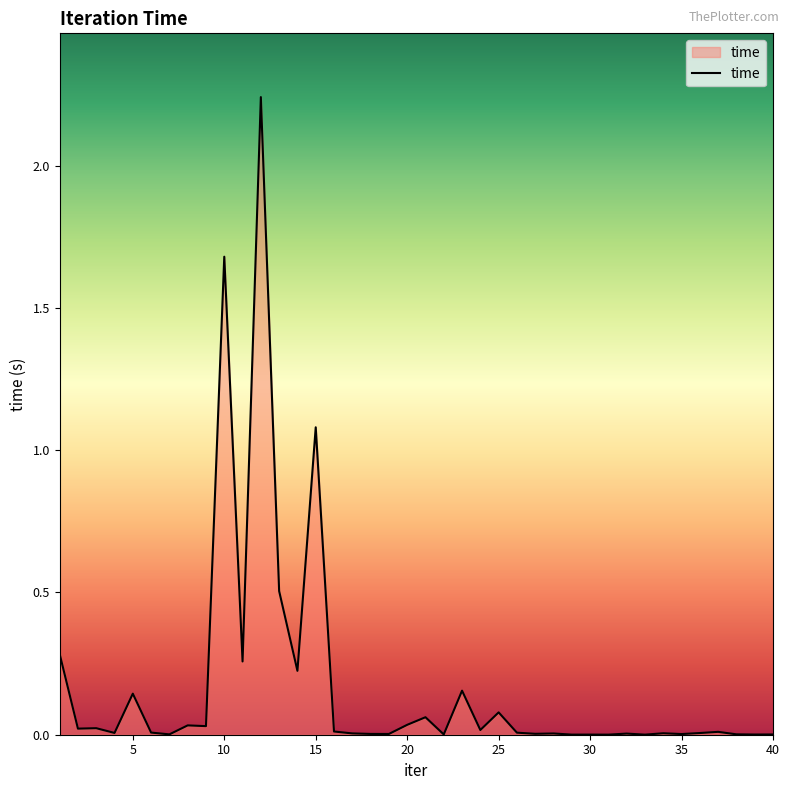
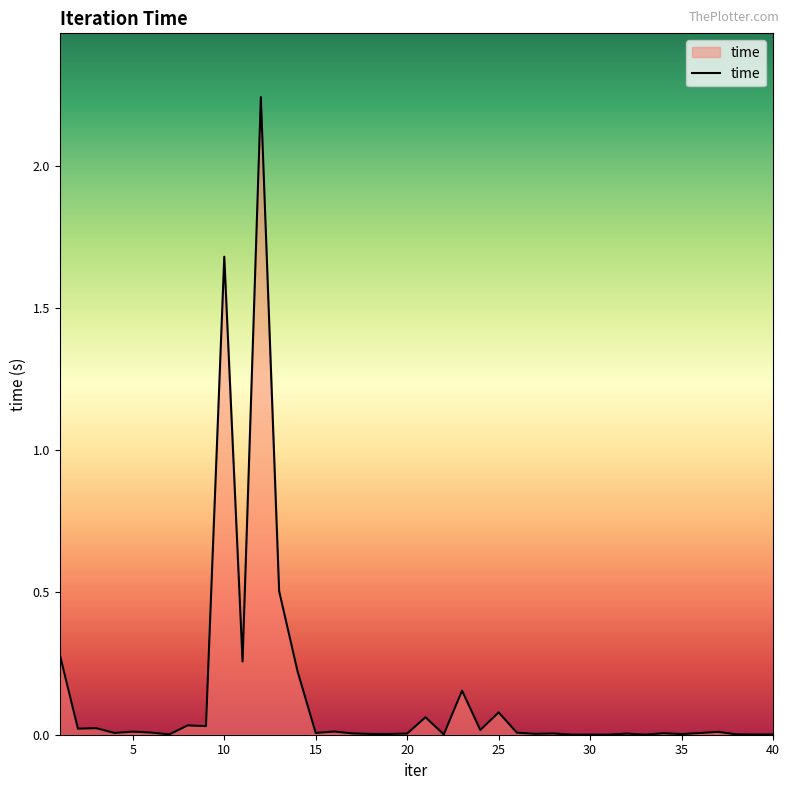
5: 0.14 -> 0.01
15: 1.08 -> 0.01
20: 0.03 -> 0.00
